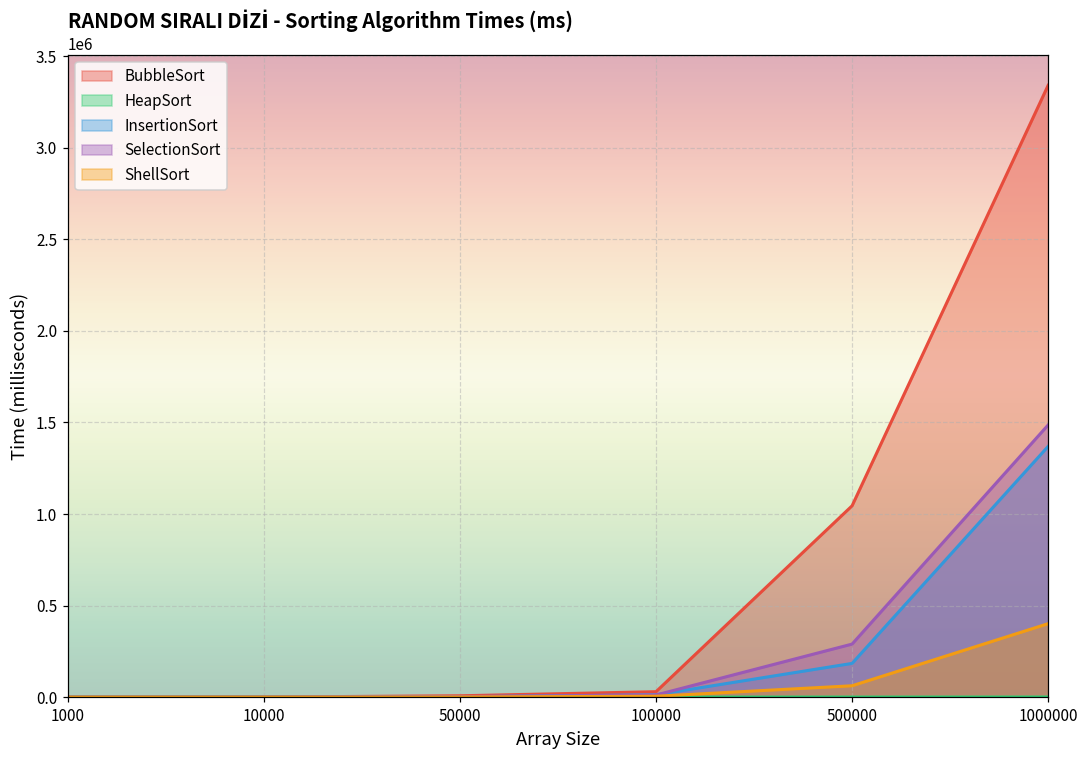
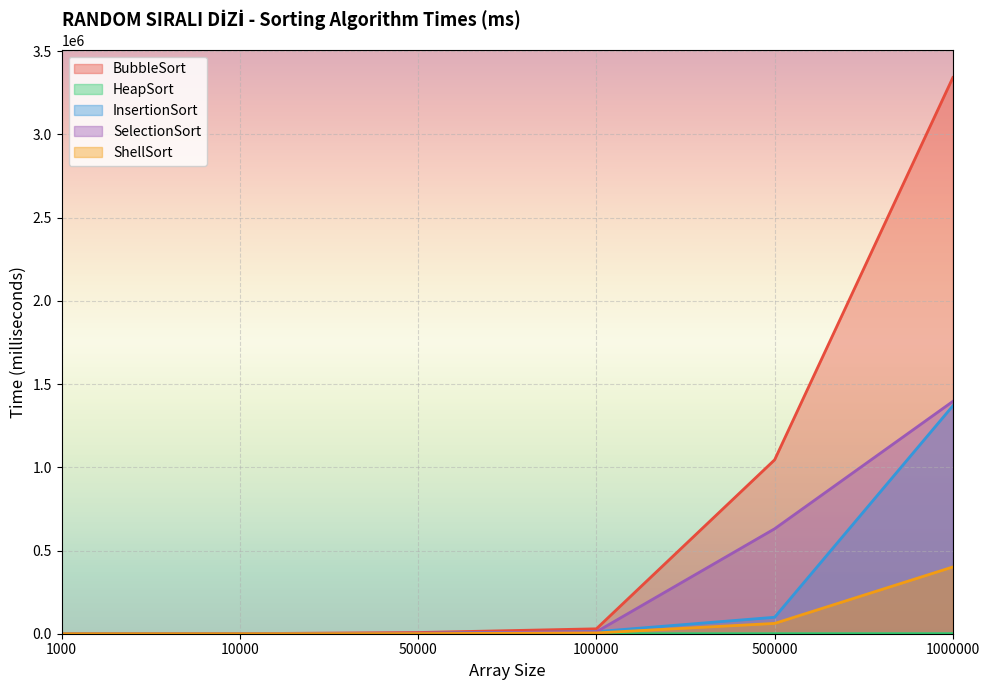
InsertionSort, 500000: 180000 -> 100000
SelectionSort, 500000: 290000 -> 630000
SelectionSort, 1000000: 1490000 -> 1400000
